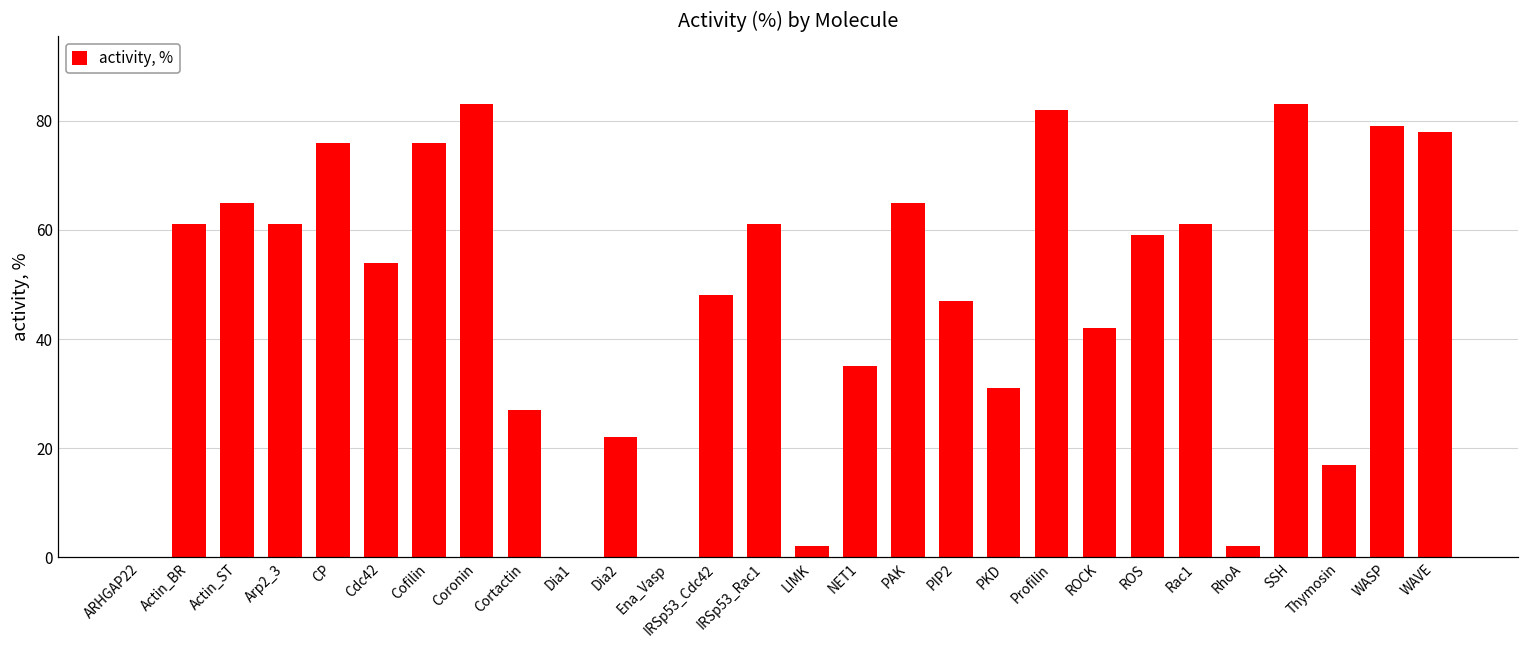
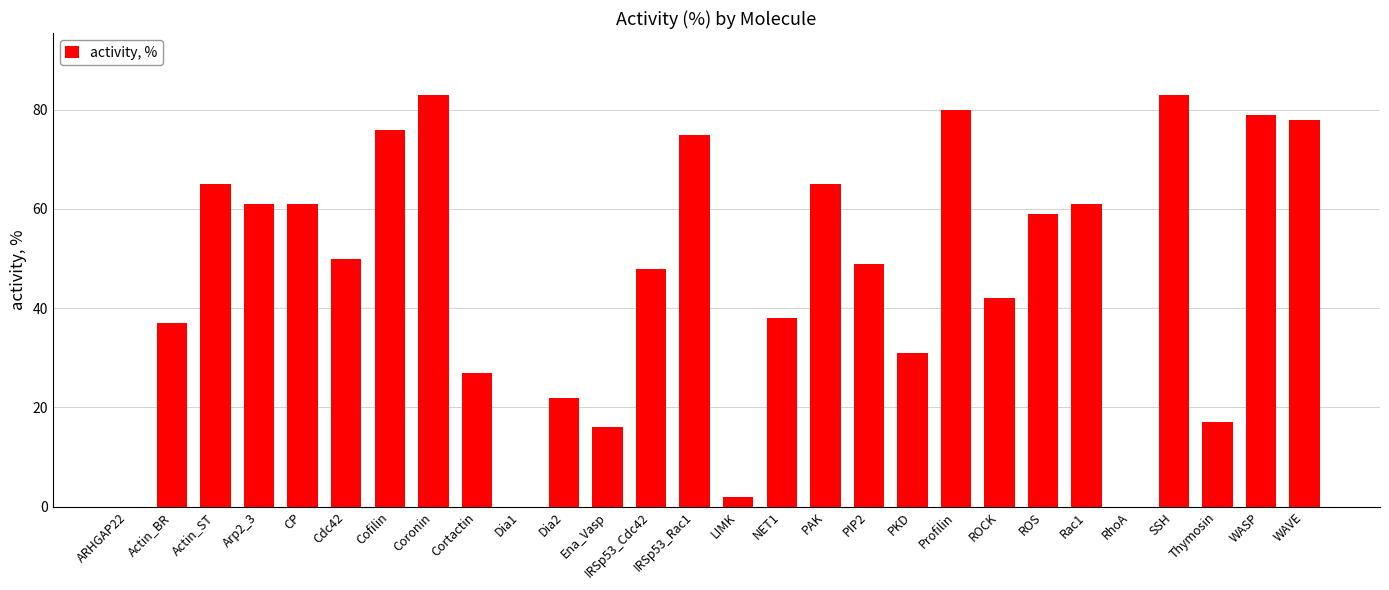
Actin_BR: 61 -> 37
CP: 76 -> 61
Cdc42: 54 -> 50
Ena_Vasp: 0 -> 16
IRSp53_Rac1: 61 -> 75
NET1: 35 -> 38
PIP2: 47 -> 49
Profilin: 82 -> 80
RhoA: 2 -> 0
